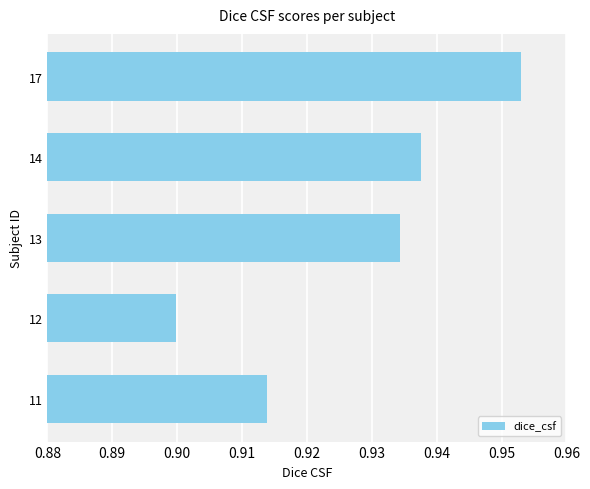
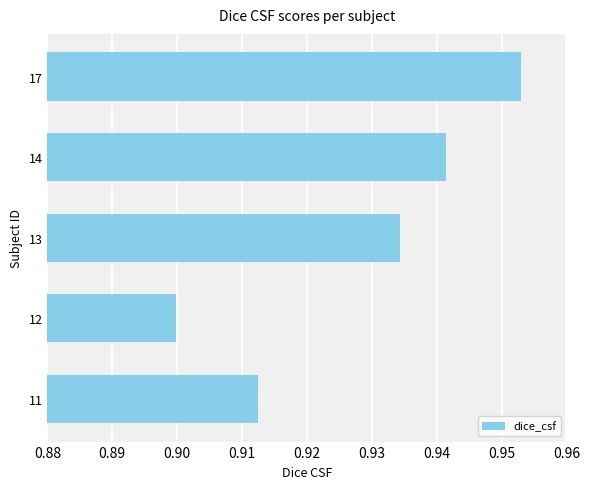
14: 0.938 -> 0.941
11: 0.914 -> 0.912
